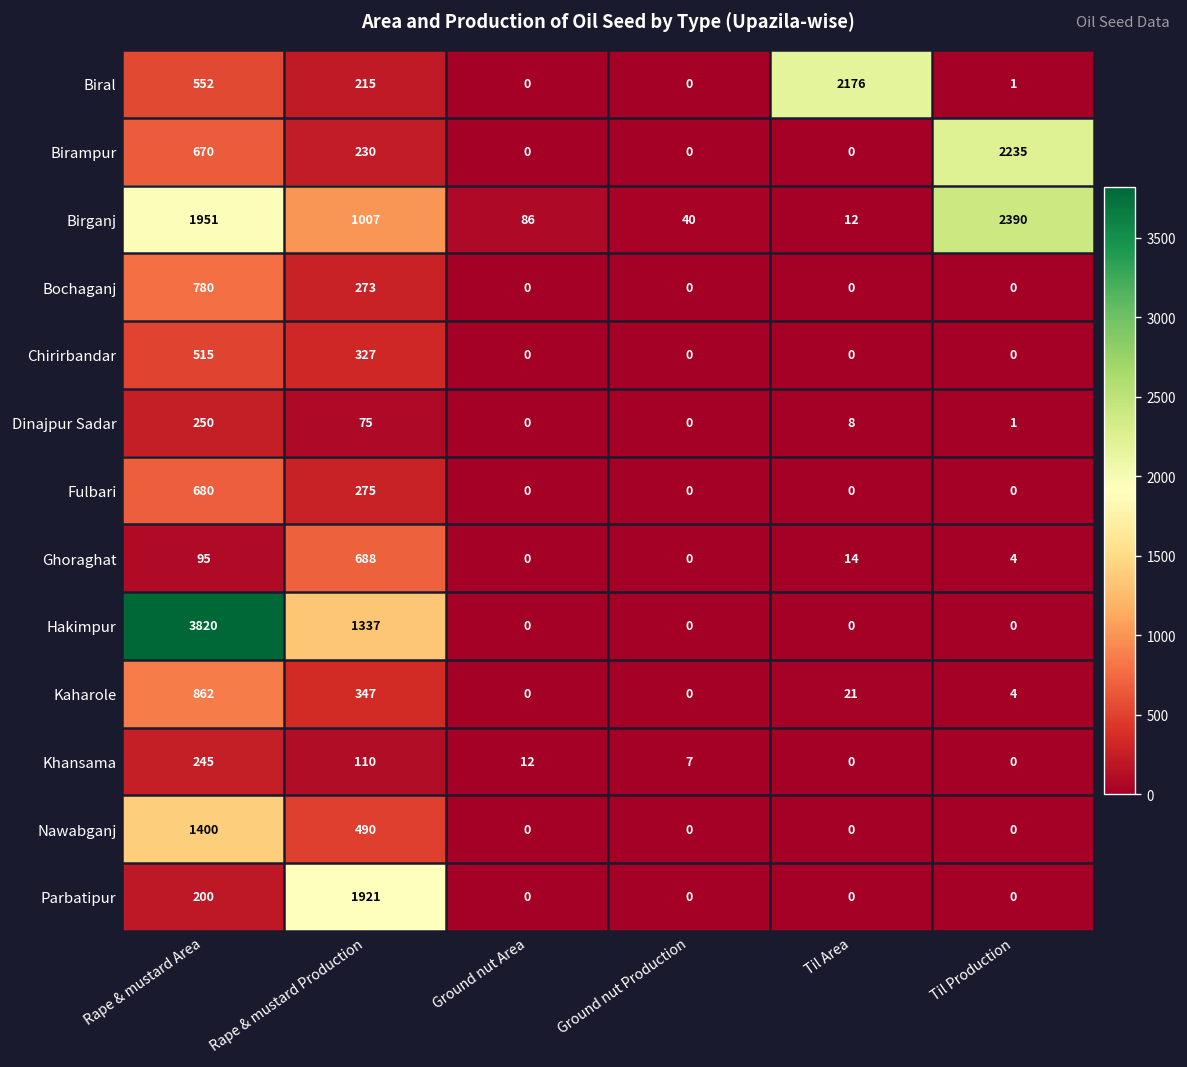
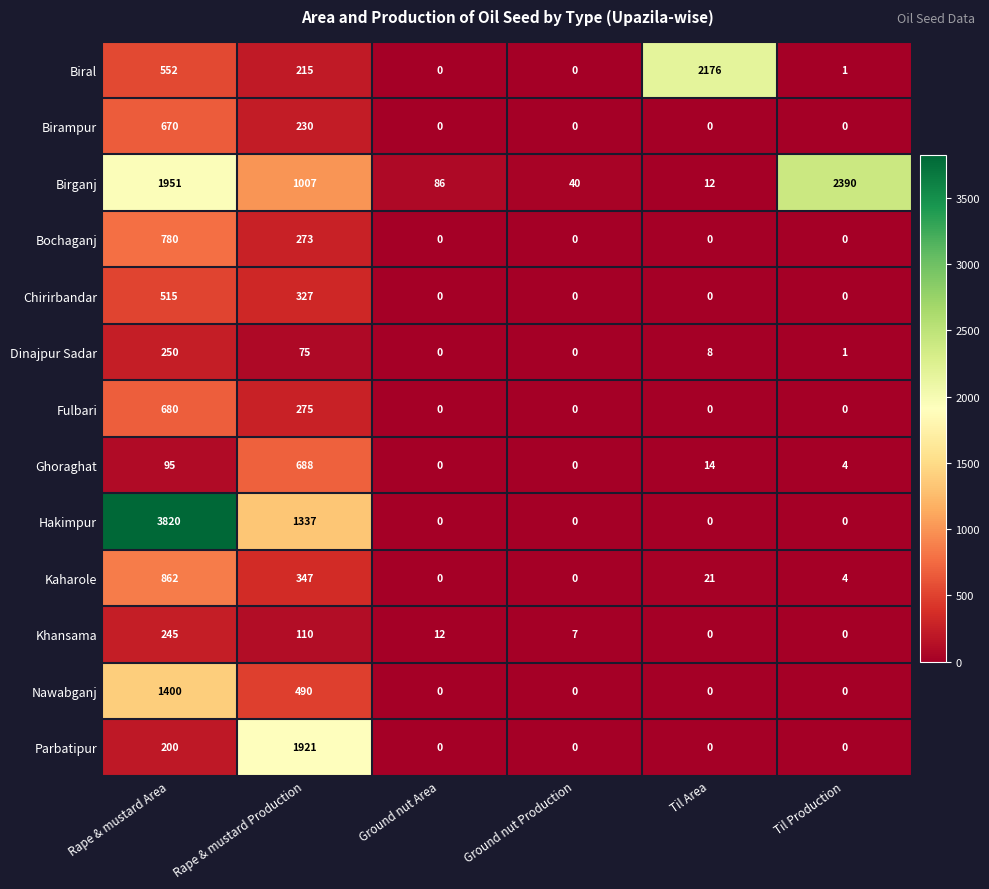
Birampur, Til Production: 2235 -> 0
